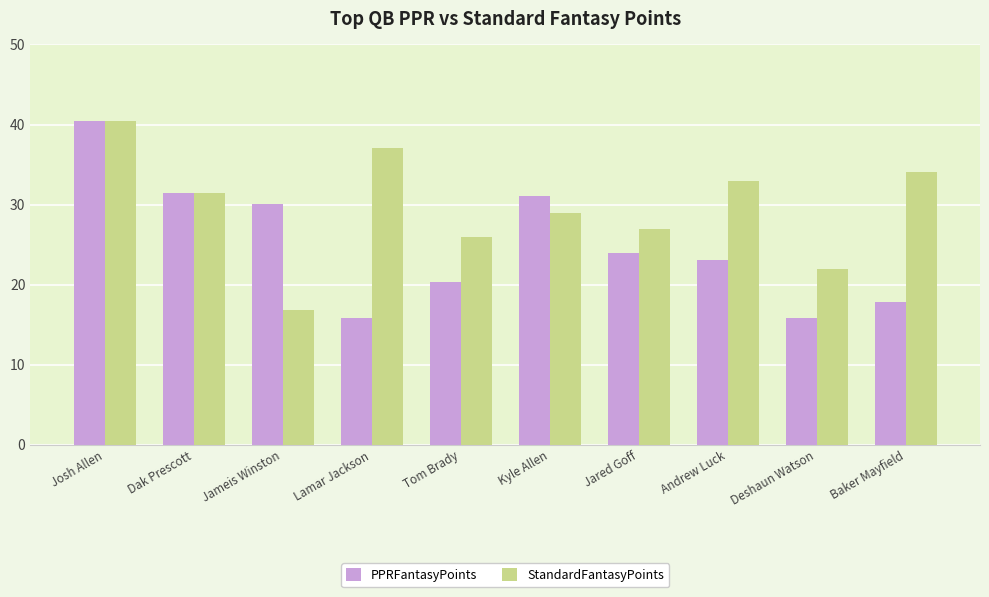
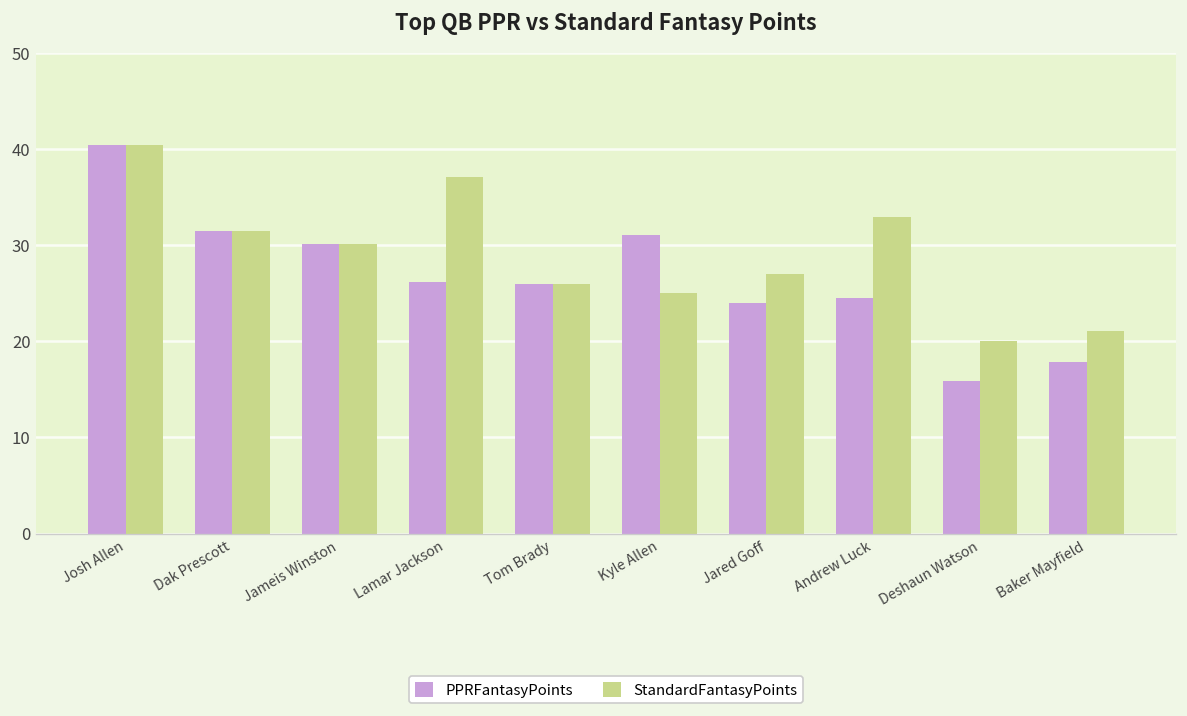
StandardFantasyPoints, Jameis Winston: 17 -> 30
PPRFantasyPoints, Lamar Jackson: 16 -> 26
PPRFantasyPoints, Tom Brady: 20 -> 26
StandardFantasyPoints, Kyle Allen: 29 -> 25
PPRFantasyPoints, Andrew Luck: 23 -> 25
StandardFantasyPoints, Deshaun Watson: 22 -> 20
StandardFantasyPoints, Baker Mayfield: 34 -> 21
